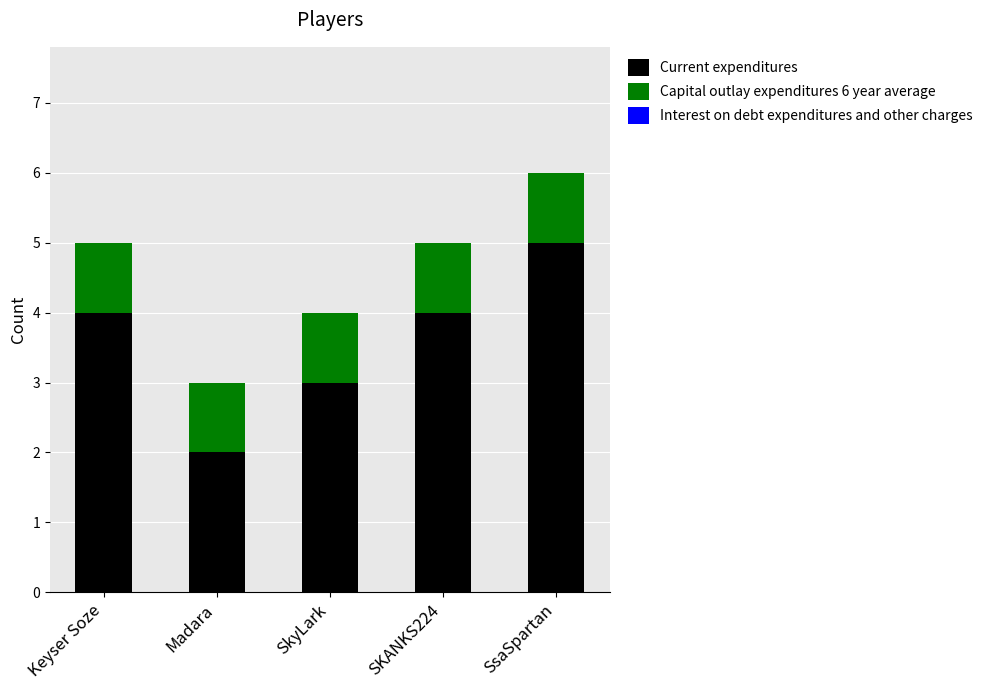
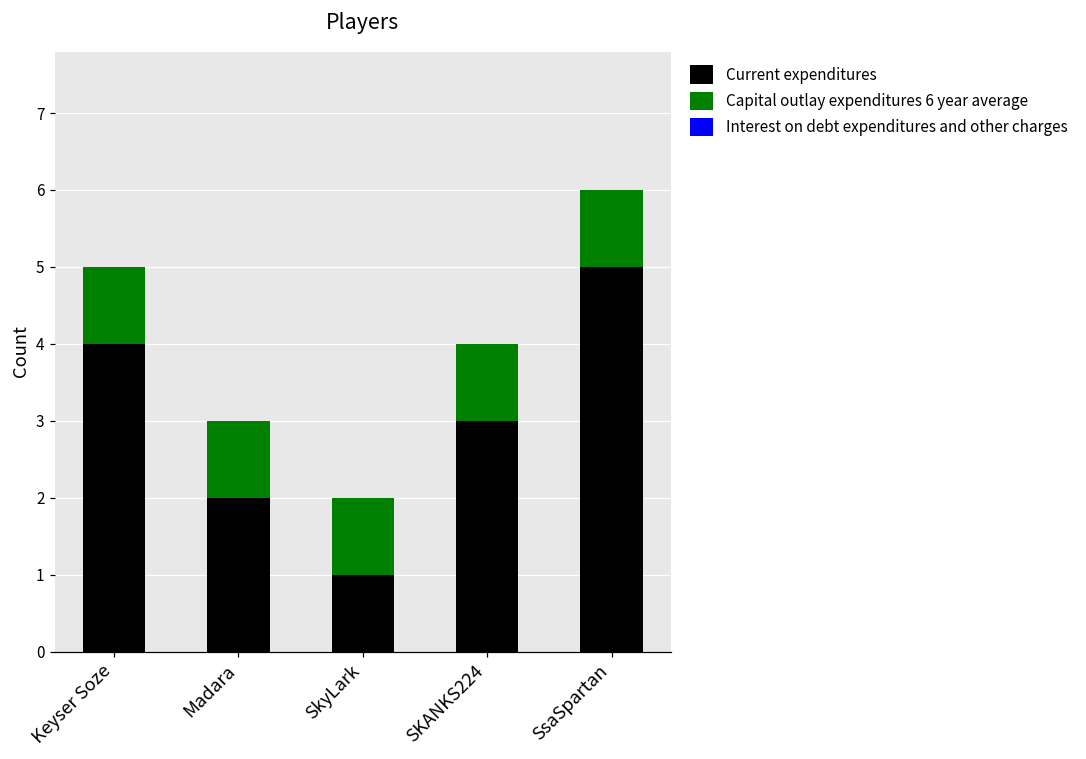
Current expenditures, SkyLark: 3 -> 1
Current expenditures, SKANKS224: 4 -> 3
